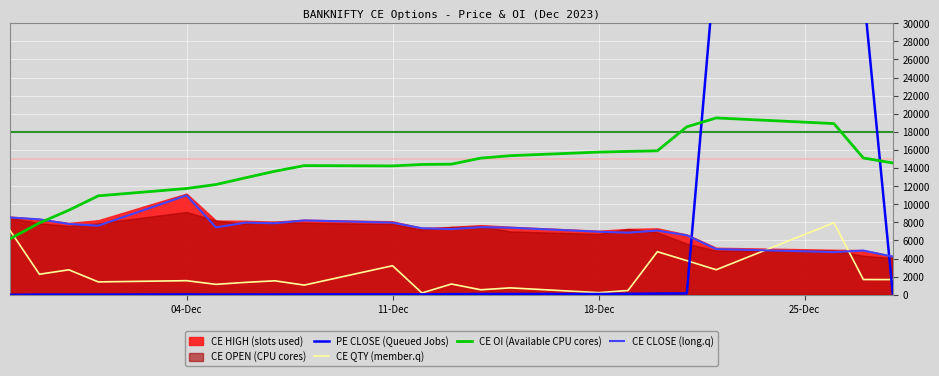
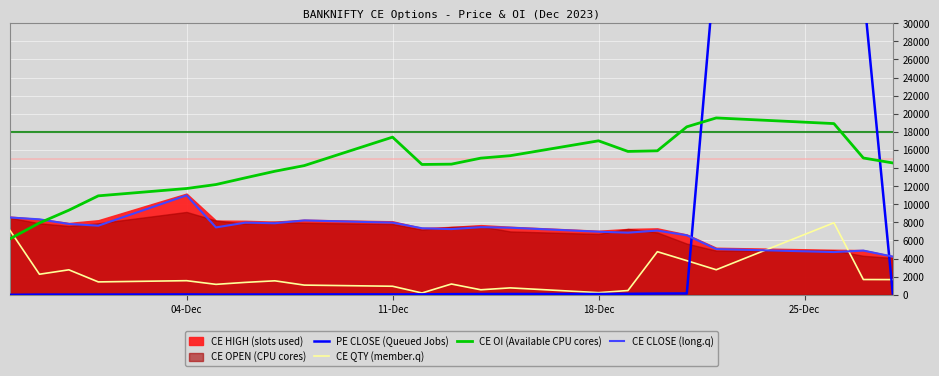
CE QTY (member.q), 11-Dec: 3000 -> 1000
CE OI (Available CPU cores), 11-Dec: 14000 -> 17000
CE OI (Available CPU cores), 18-Dec: 16000 -> 17000
